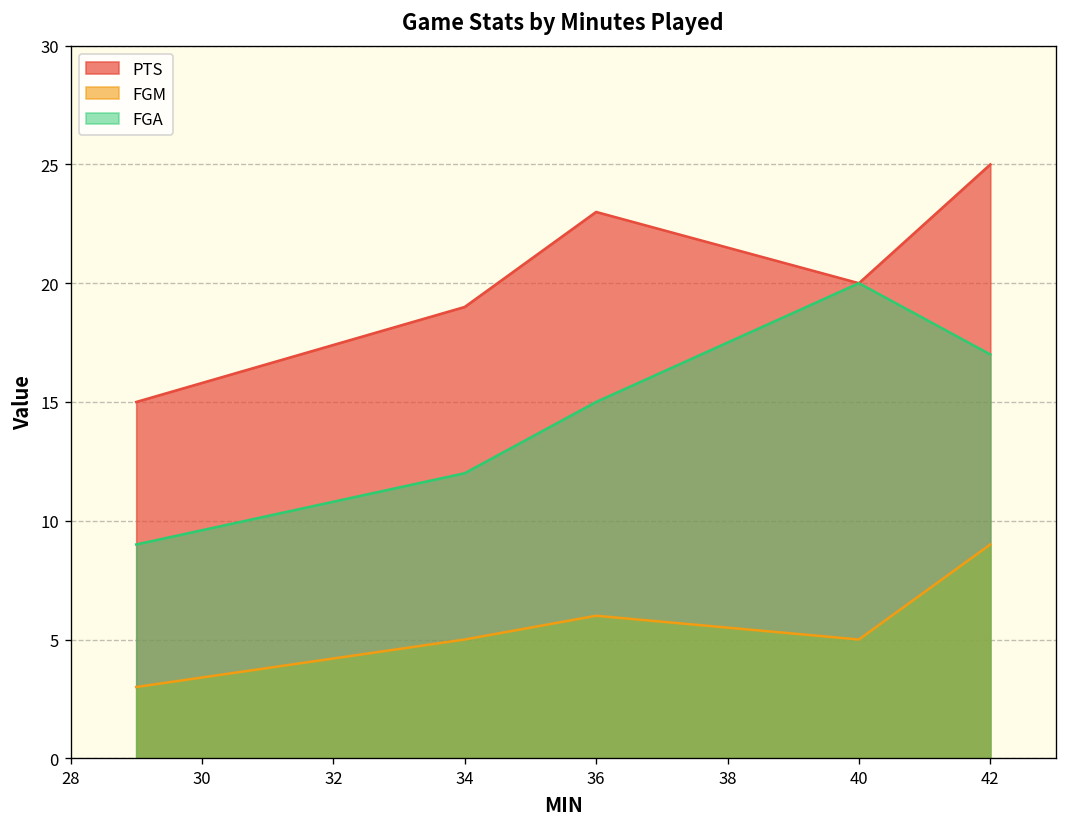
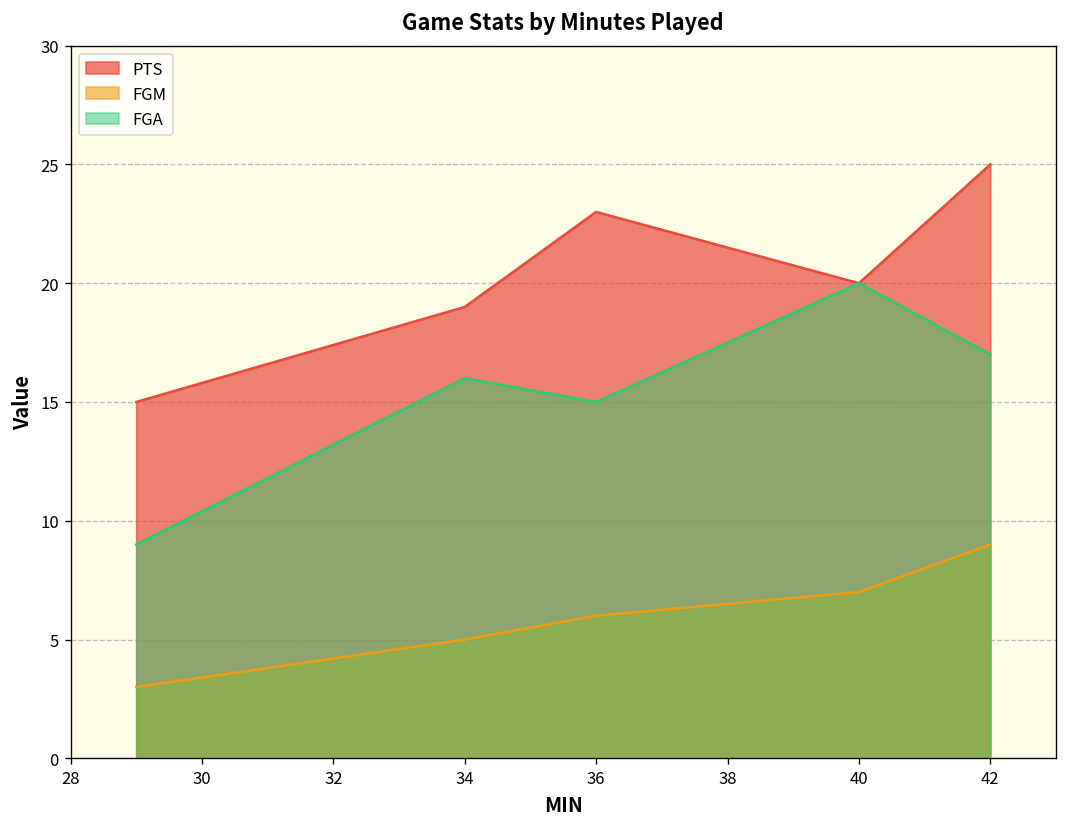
FGA, 34: 12 -> 16
FGM, 40: 5 -> 7
